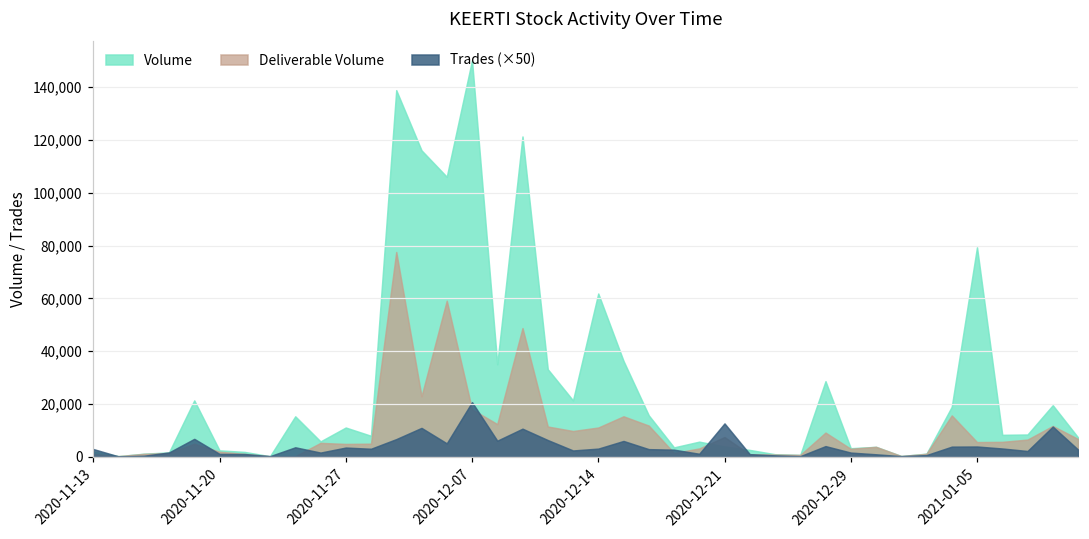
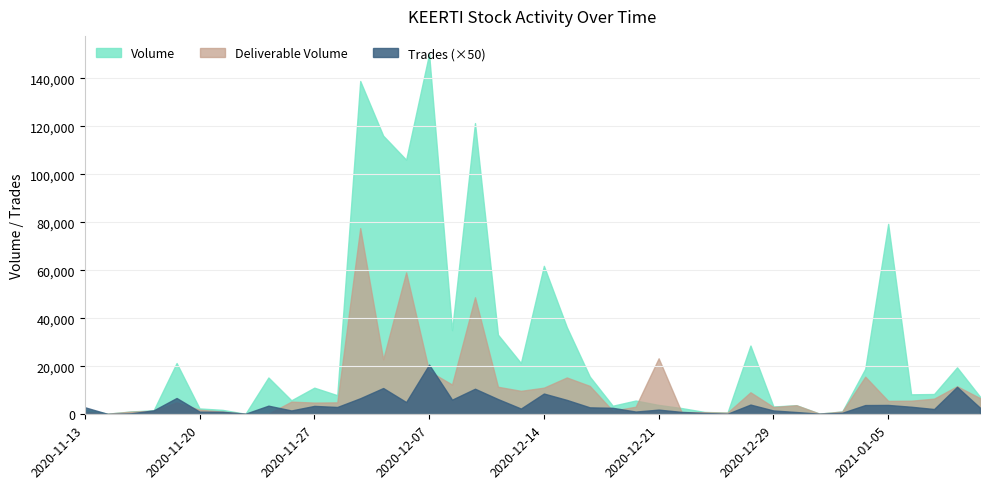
Trades (×50), 2020-12-14: 3,000 -> 9,000
Deliverable Volume, 2020-12-21: 7,000 -> 23,000
Trades (×50), 2020-12-21: 13,000 -> 2,000
